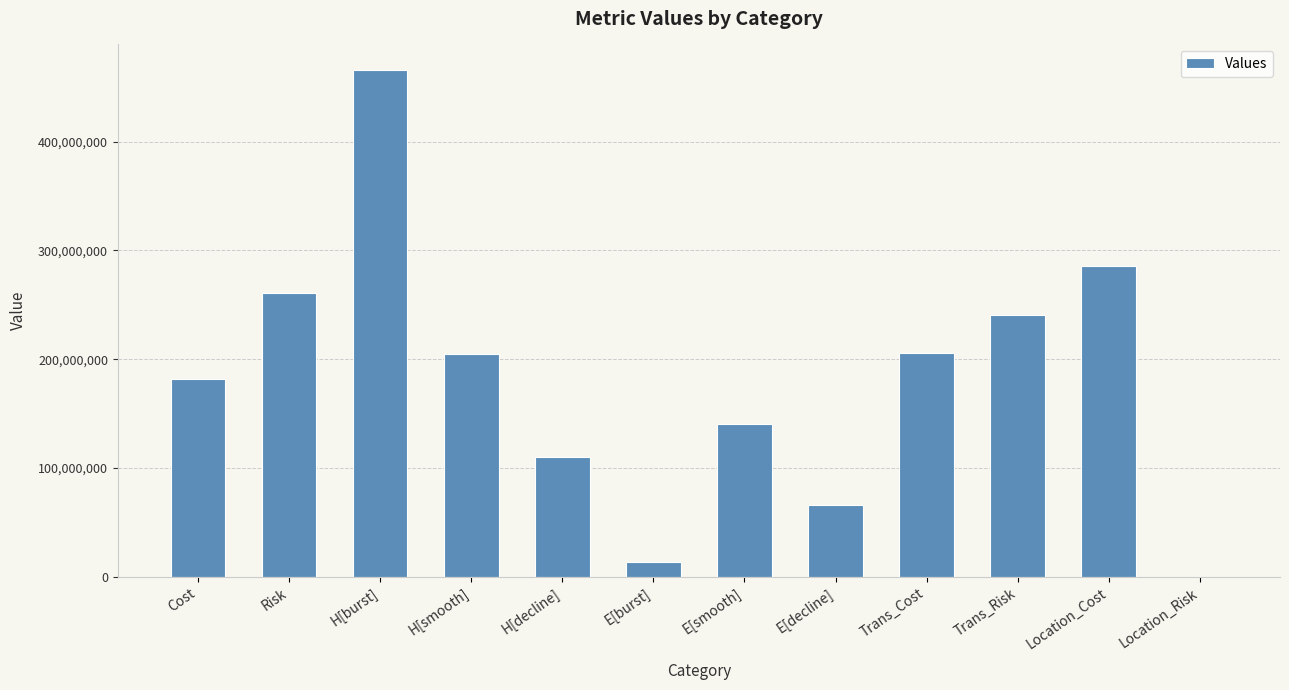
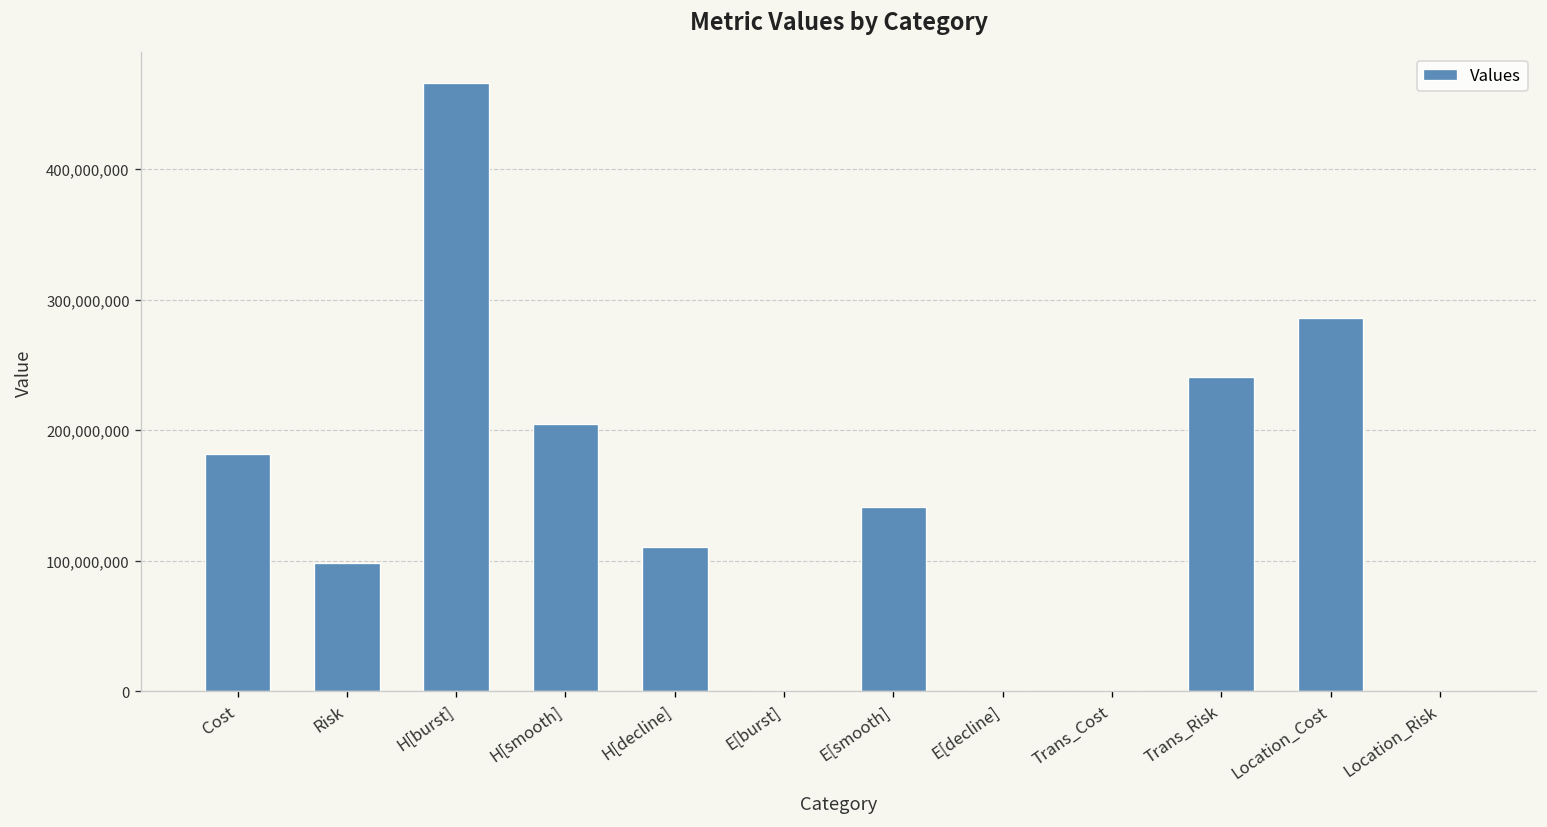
Risk: 261,000,000 -> 98,000,000
E[burst]: 13,000,000 -> 0
E[decline]: 66,000,000 -> 0
Trans_Cost: 206,000,000 -> 0
